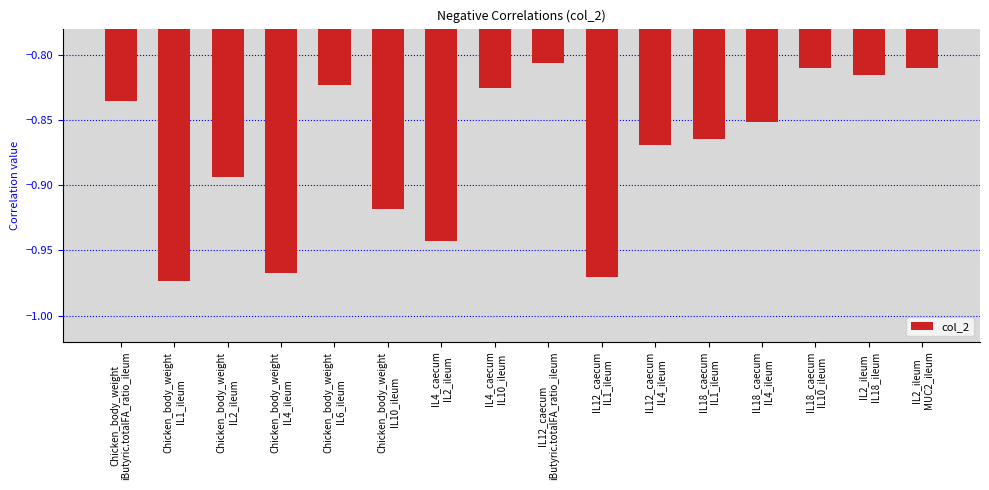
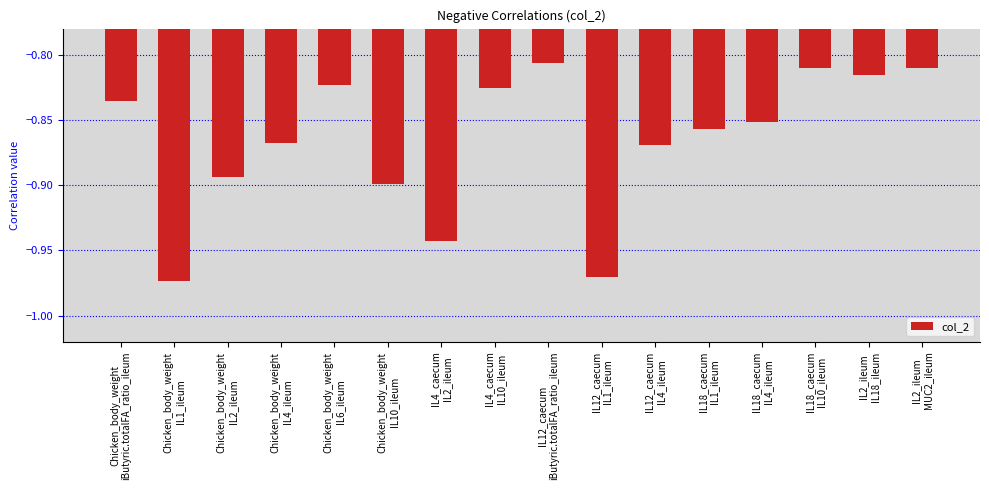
Chicken_body_weight IL4_ileum: -0.968 -> -0.868
Chicken_body_weight IL10_ileum: -0.918 -> -0.899
IL18_caecum IL1_ileum: -0.865 -> -0.857
